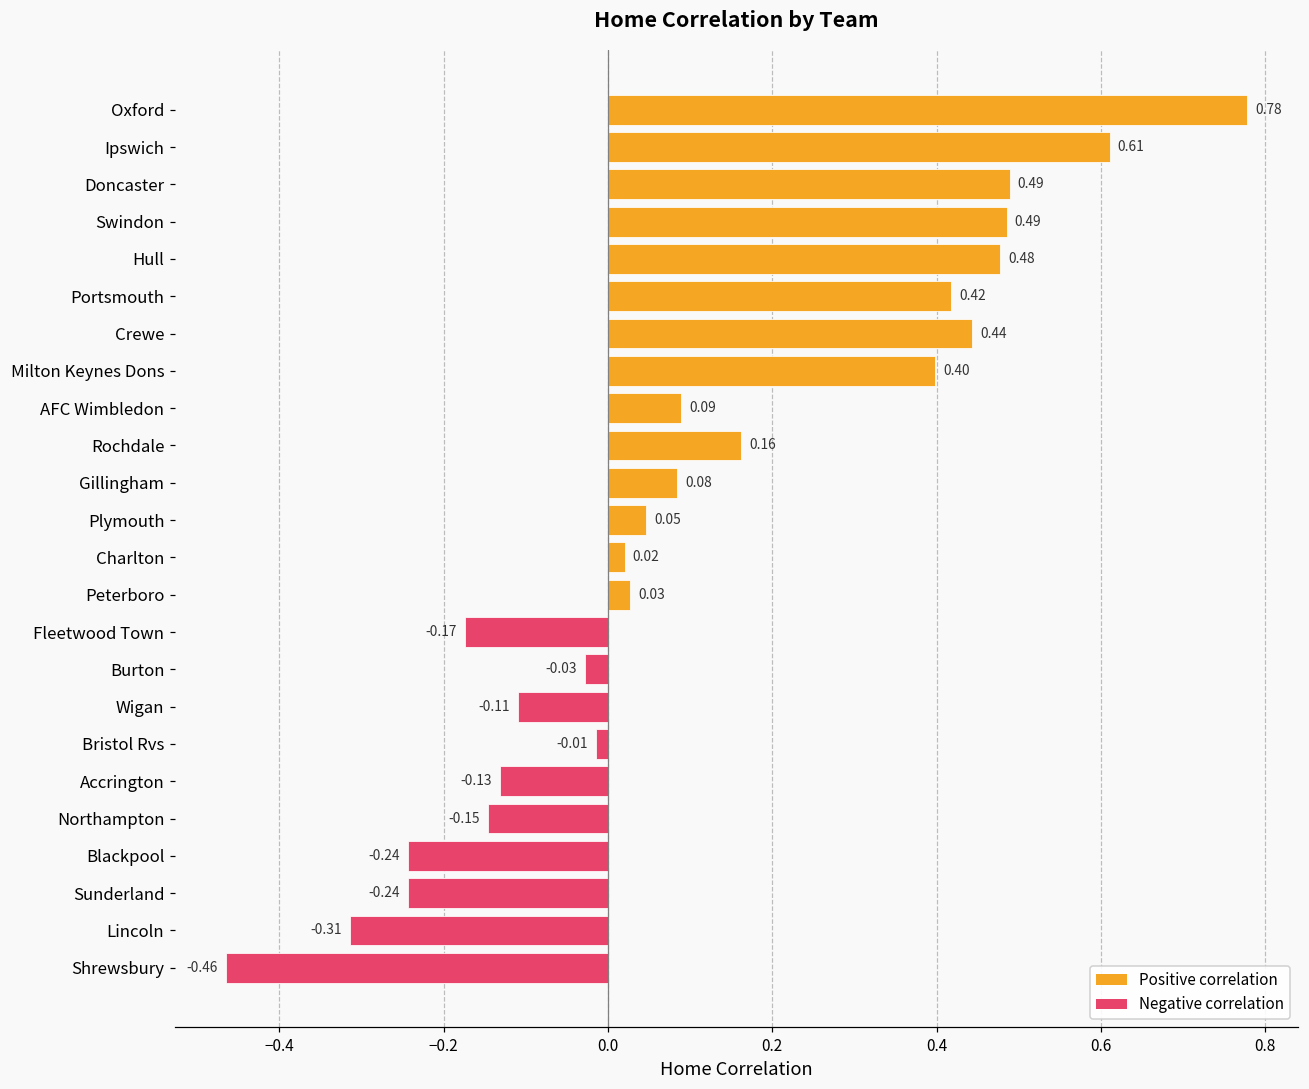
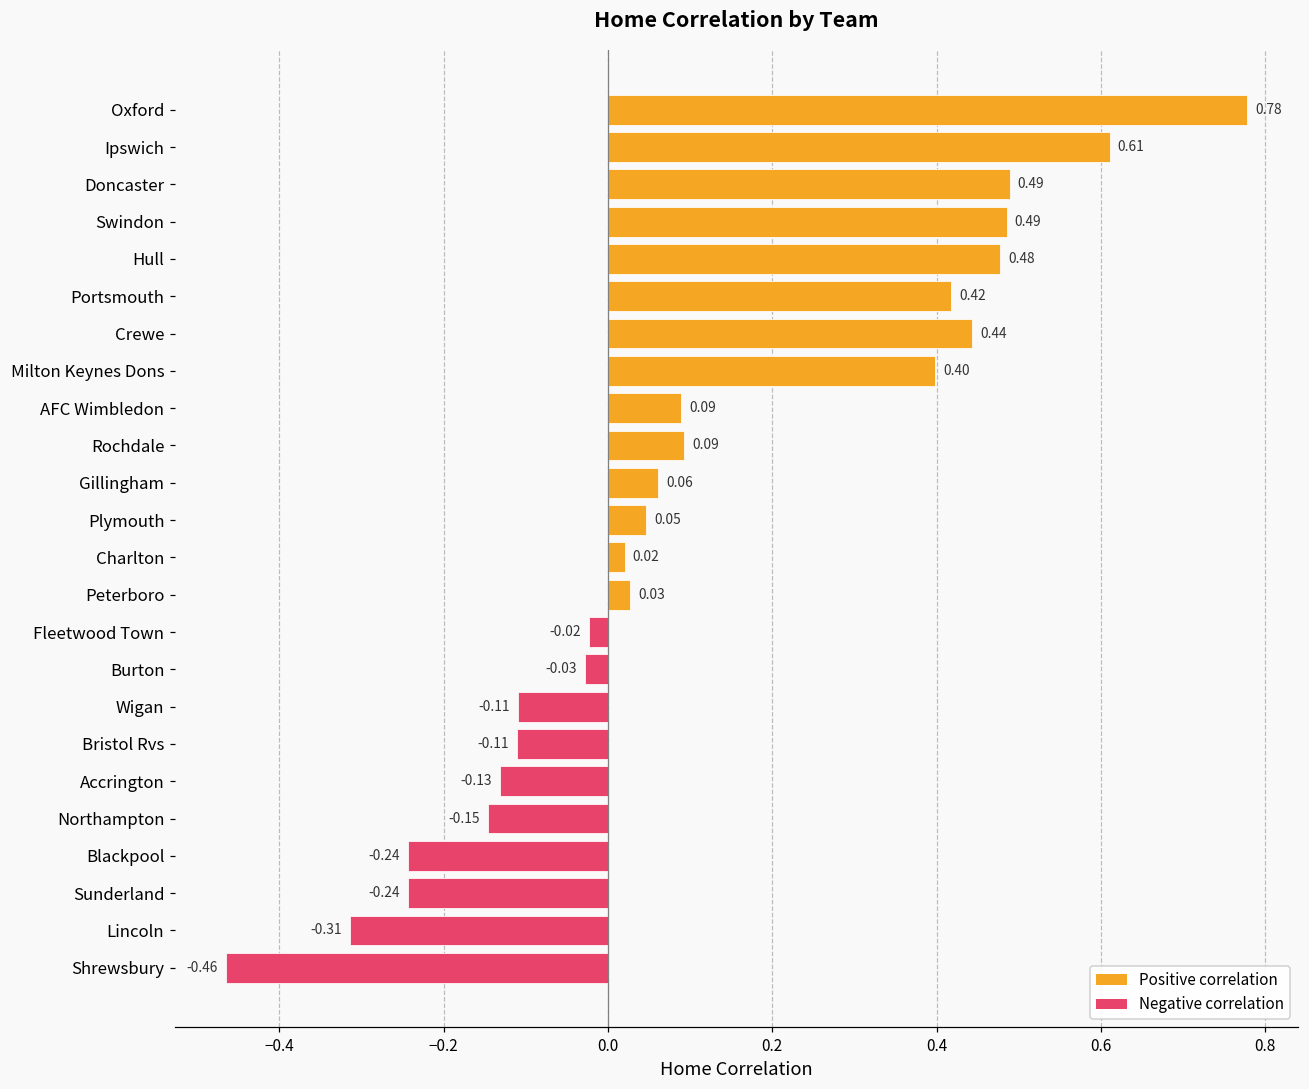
Rochdale: 0.16 -> 0.09
Gillingham: 0.08 -> 0.06
Fleetwood Town: -0.17 -> -0.02
Bristol Rvs: -0.01 -> -0.11
